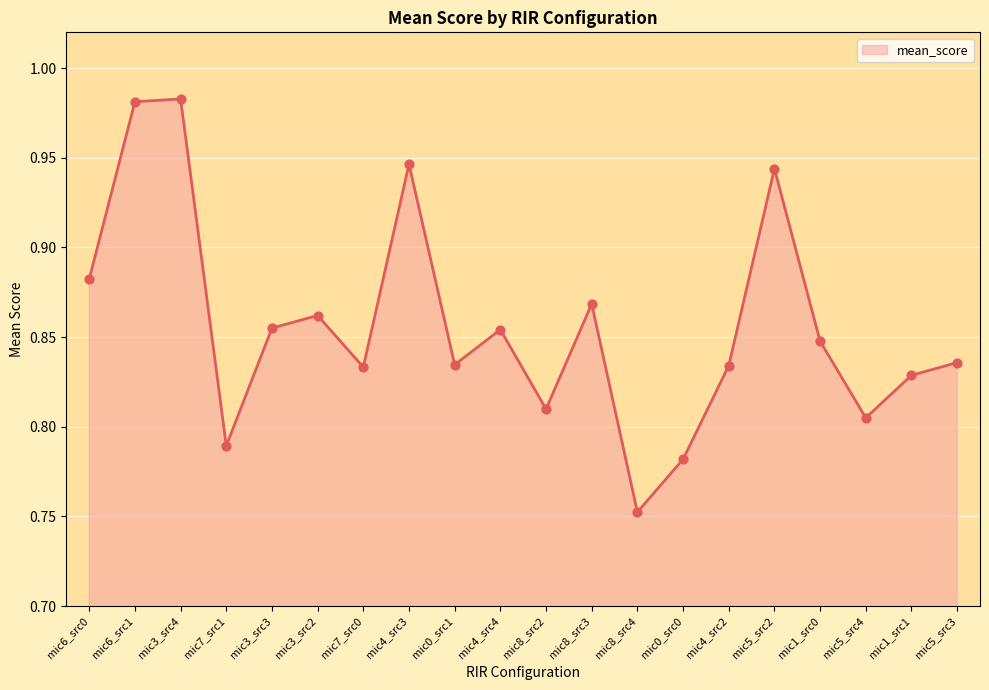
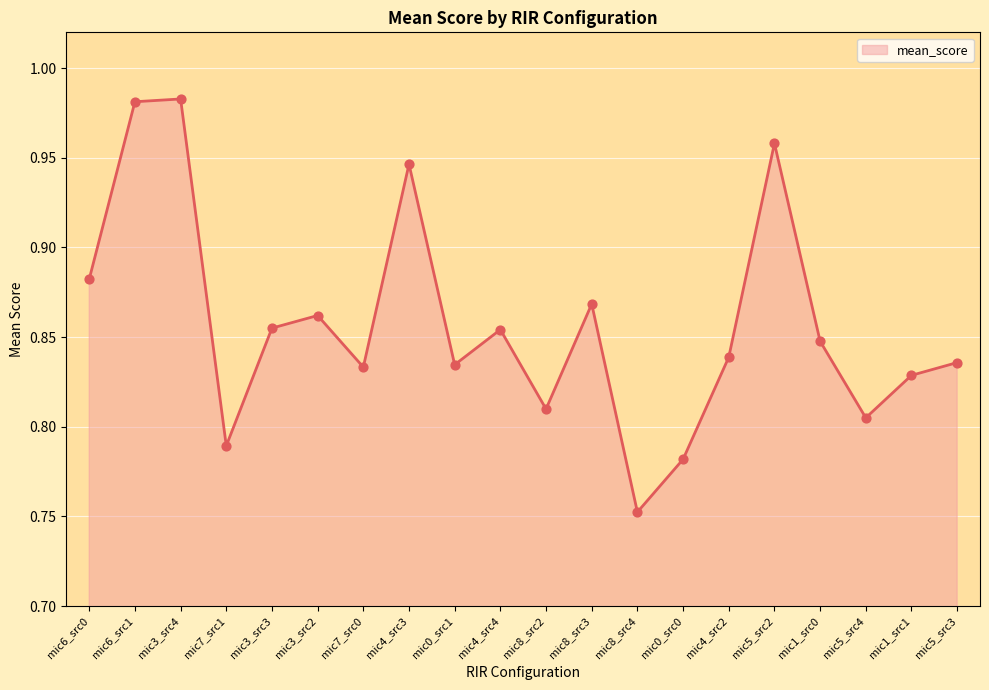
mic4_src2: 0.834 -> 0.839
mic5_src2: 0.944 -> 0.958
